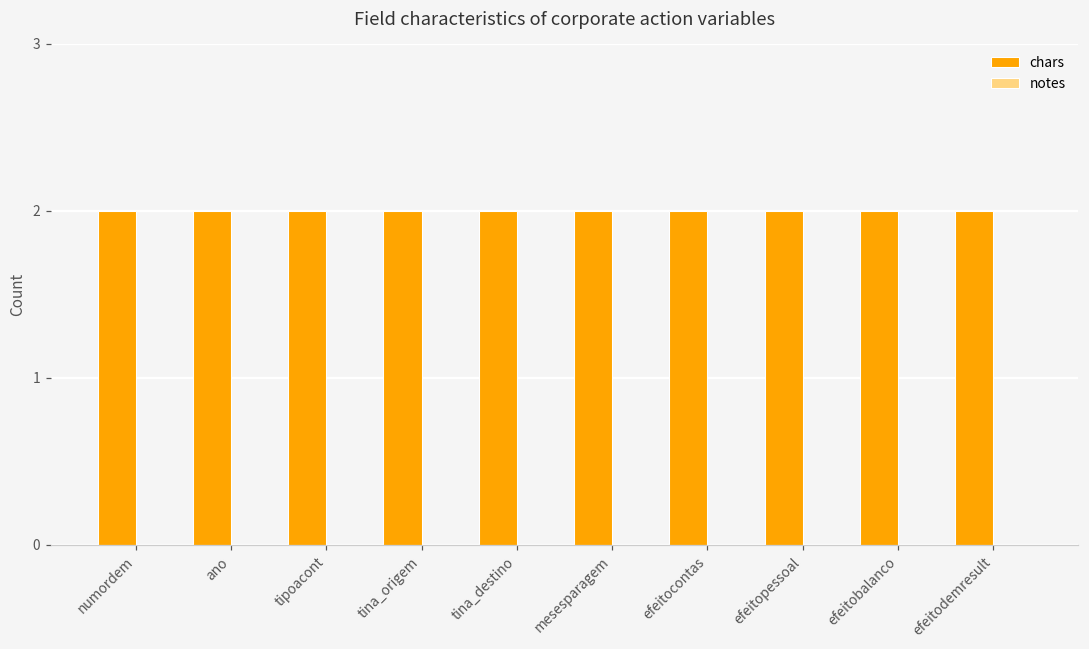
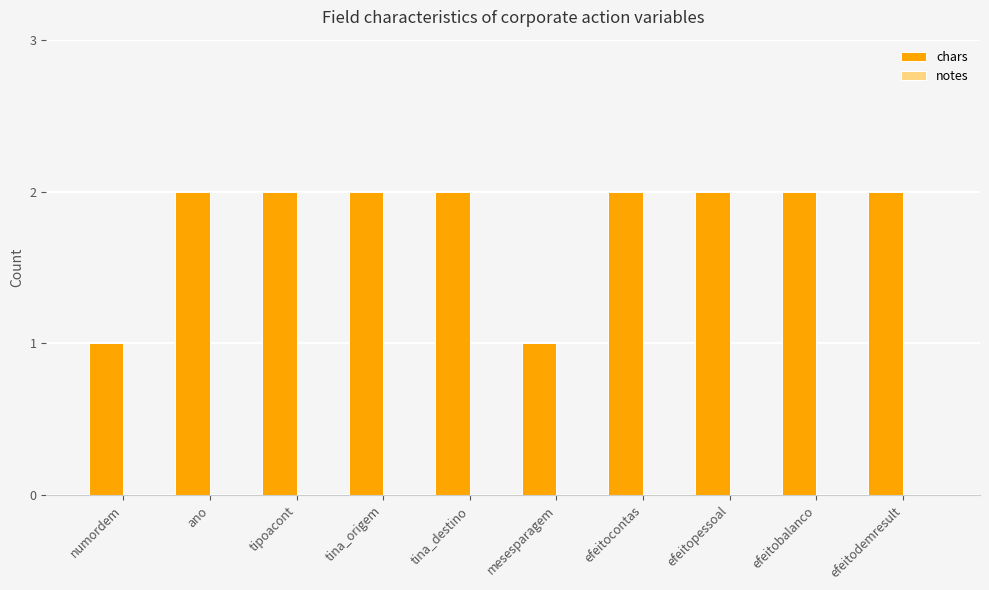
chars, numordem: 2 -> 1
chars, mesesparagem: 2 -> 1
